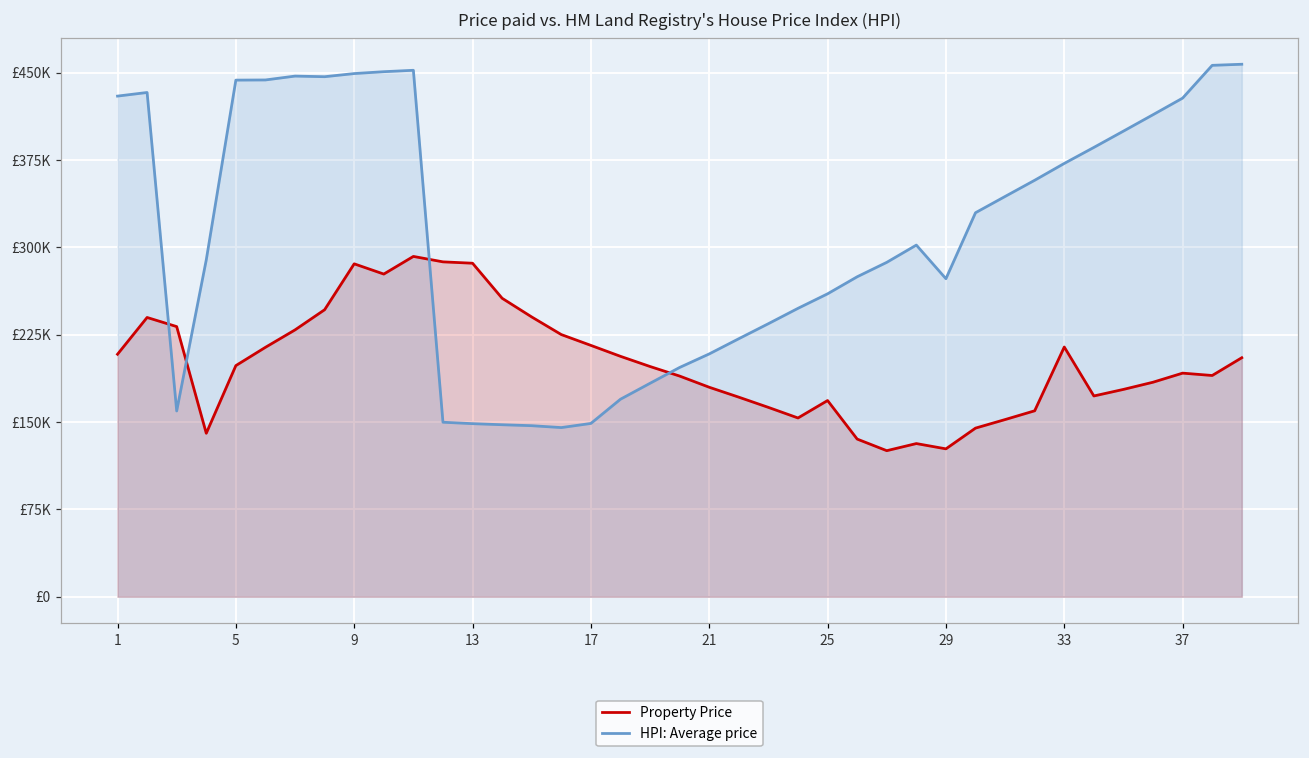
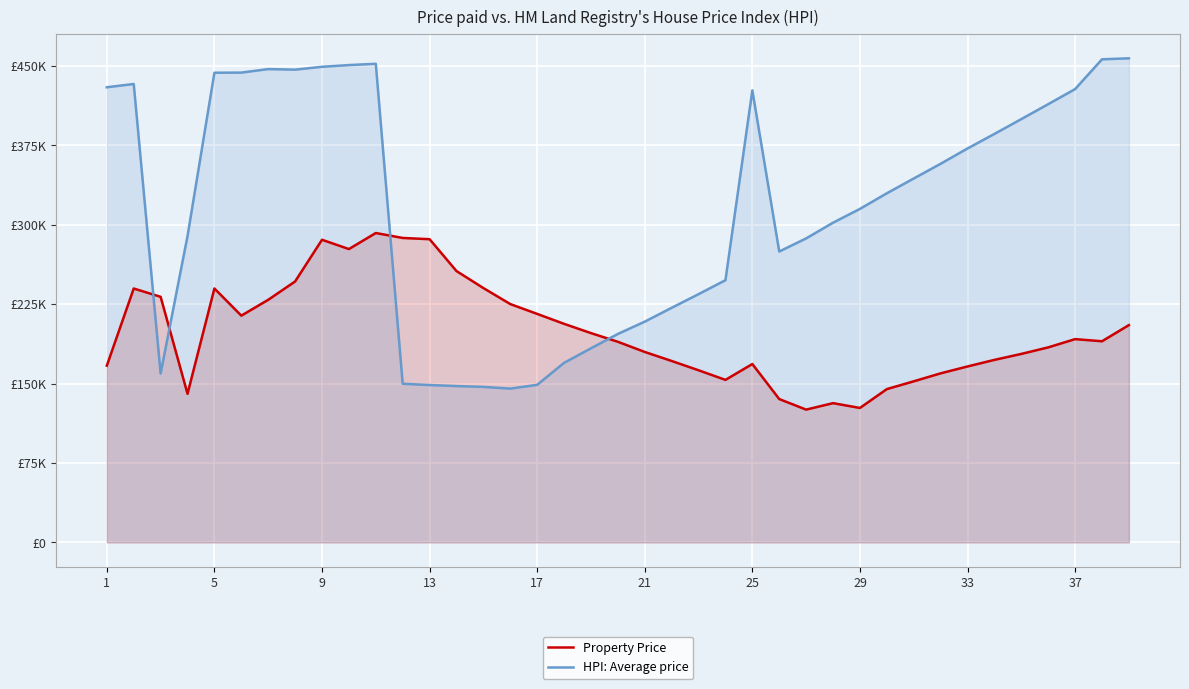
Property Price, 1: £208000 -> £167000
Property Price, 5: £198000 -> £240000
HPI: Average price, 25: £260000 -> £427000
HPI: Average price, 29: £273000 -> £315000
Property Price, 33: £214000 -> £166000
